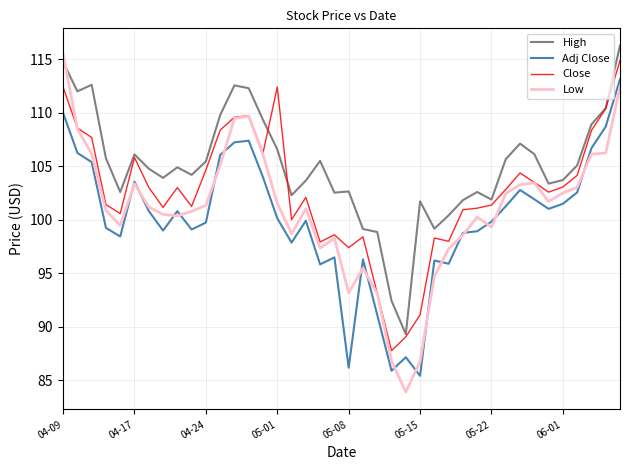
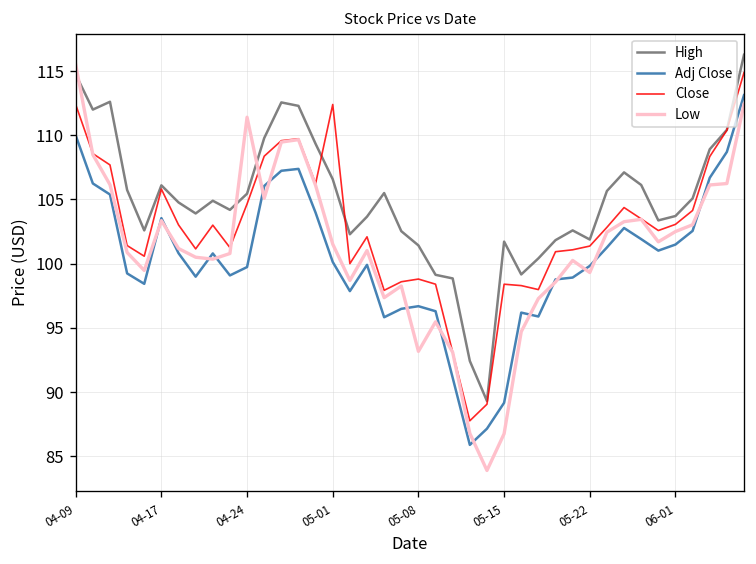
Low, 04-24: 101.3 -> 111.4
High, 05-08: 102.6 -> 101.4
Adj Close, 05-08: 86.2 -> 96.7
Close, 05-08: 97.4 -> 98.8
Adj Close, 05-15: 85.4 -> 89.2
Close, 05-15: 91.1 -> 98.4
